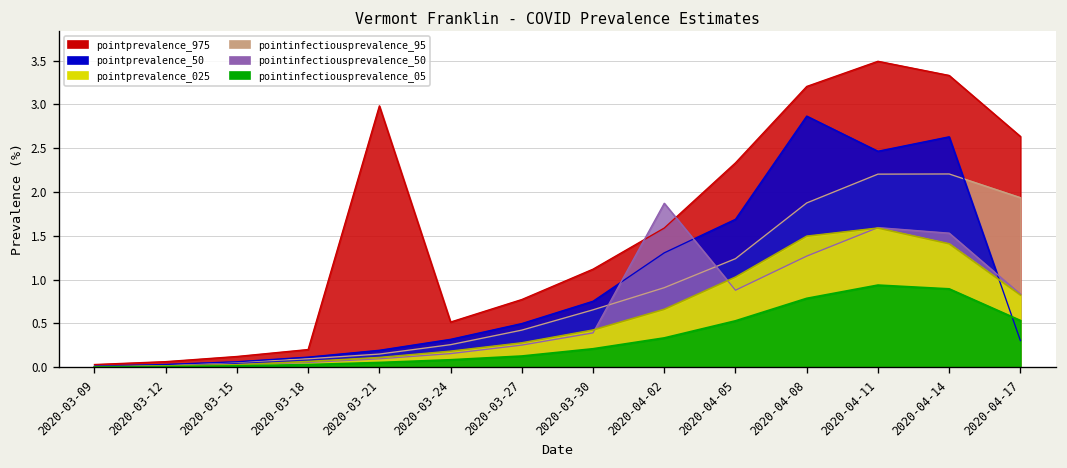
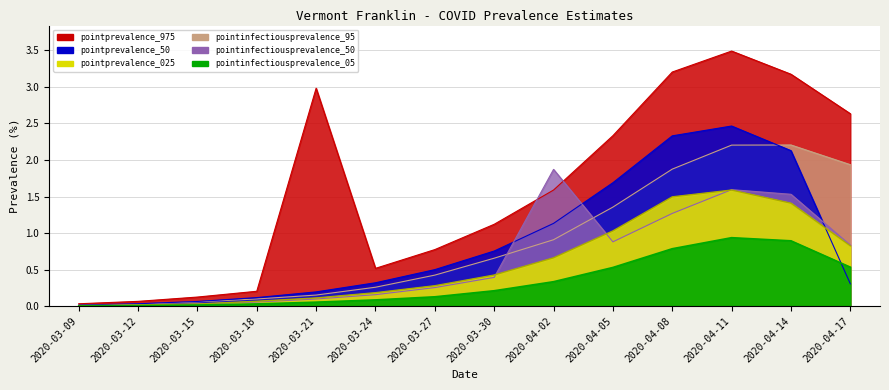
pointprevalence_50, 2020-04-02: 1.3 -> 1.1
pointinfectiousprevalence_95, 2020-04-05: 1.2 -> 1.4
pointprevalence_50, 2020-04-08: 2.9 -> 2.3
pointprevalence_975, 2020-04-14: 3.3 -> 3.2
pointprevalence_50, 2020-04-14: 2.6 -> 2.1
